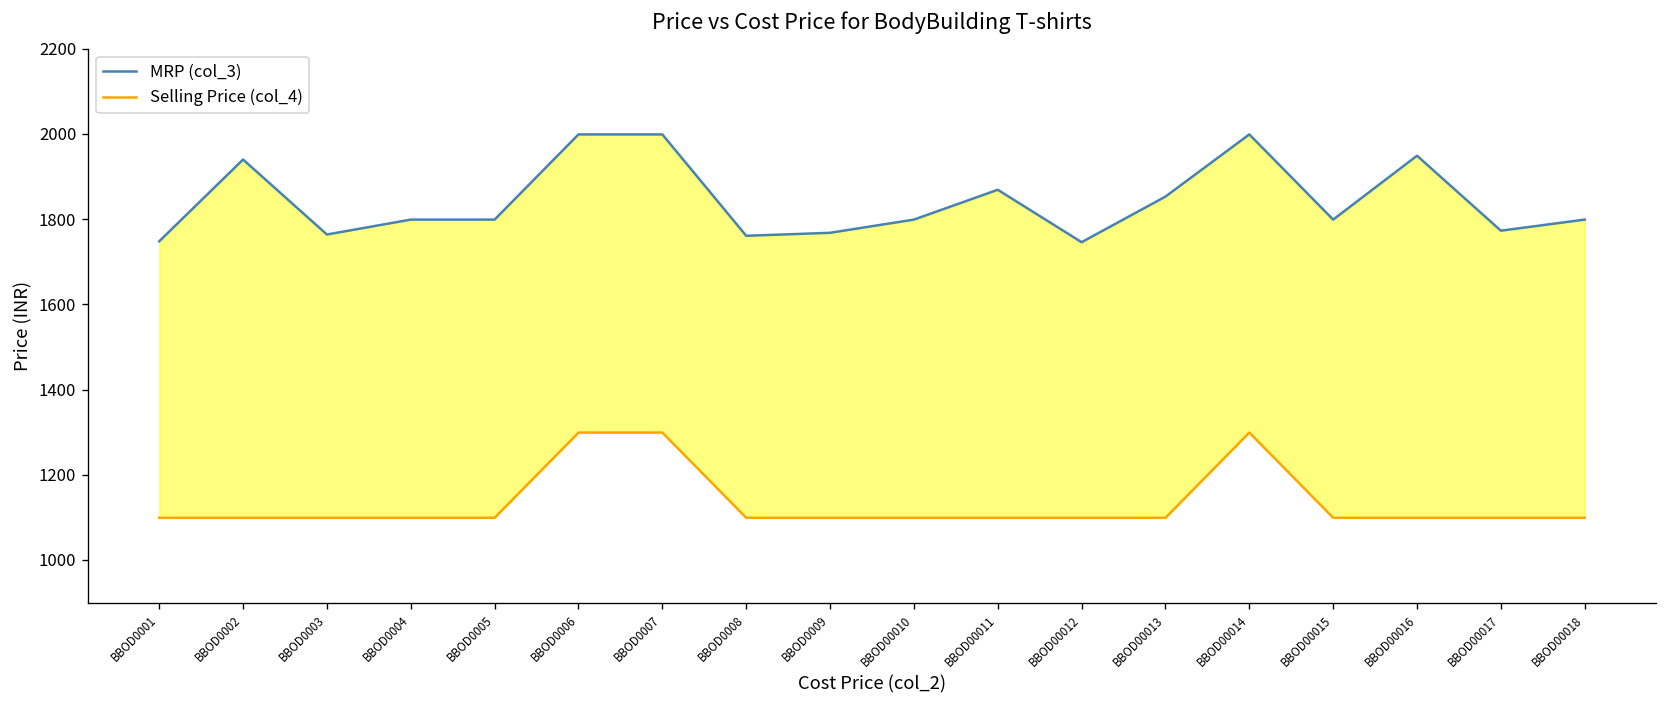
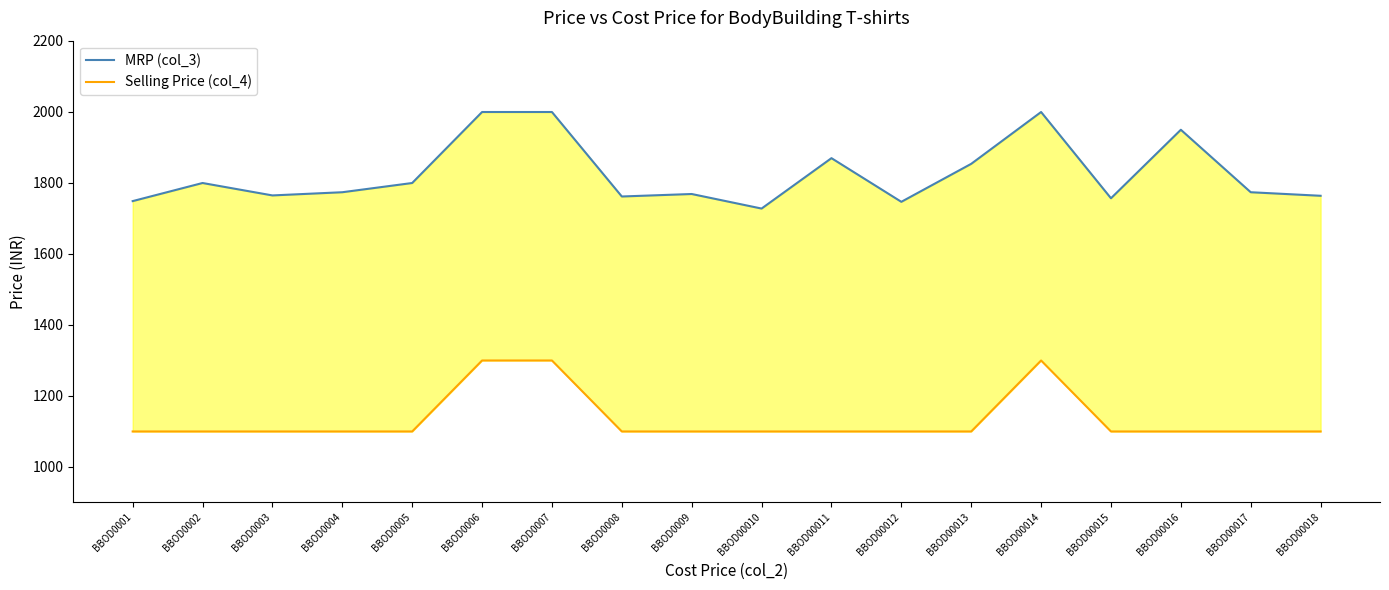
MRP (col_3), BBOD0002: 1940 -> 1800
MRP (col_3), BBOD0004: 1800 -> 1770
MRP (col_3), BBOD00010: 1800 -> 1730
MRP (col_3), BBOD00015: 1800 -> 1760
MRP (col_3), BBOD00018: 1800 -> 1760
